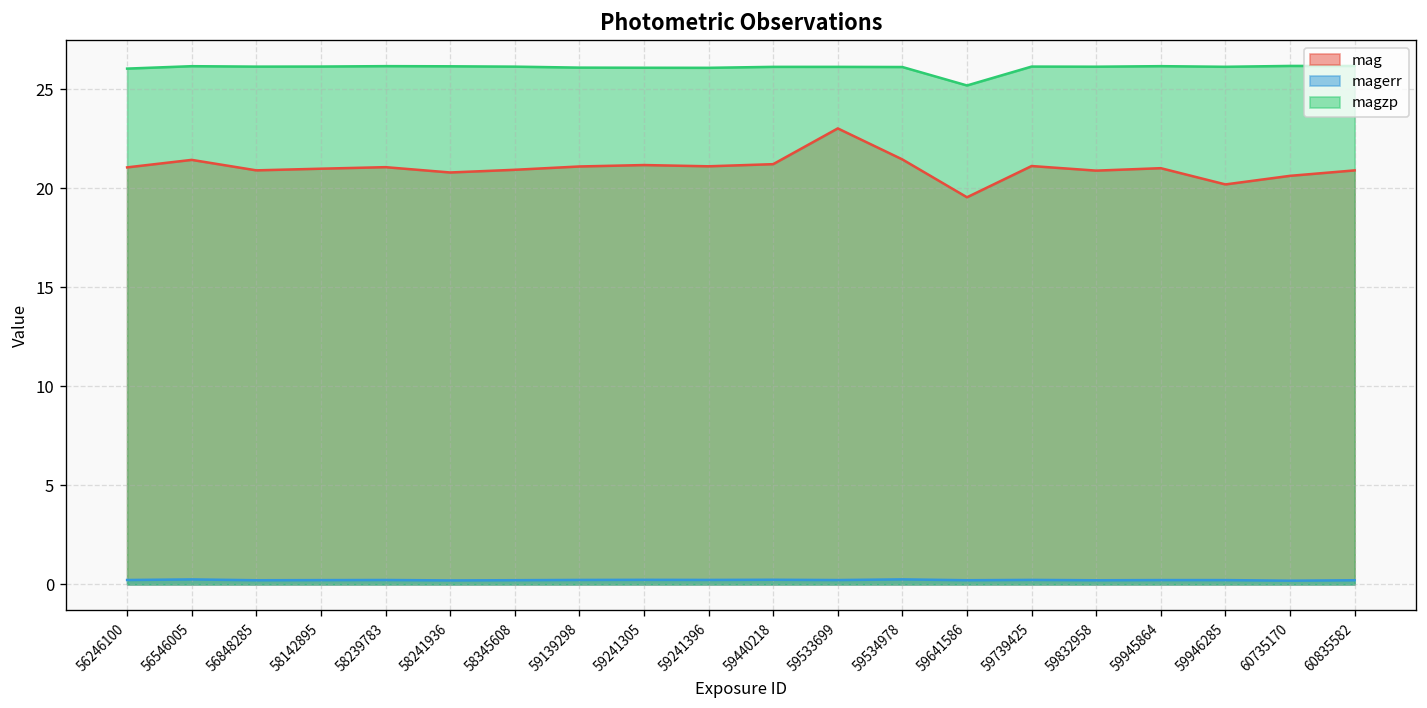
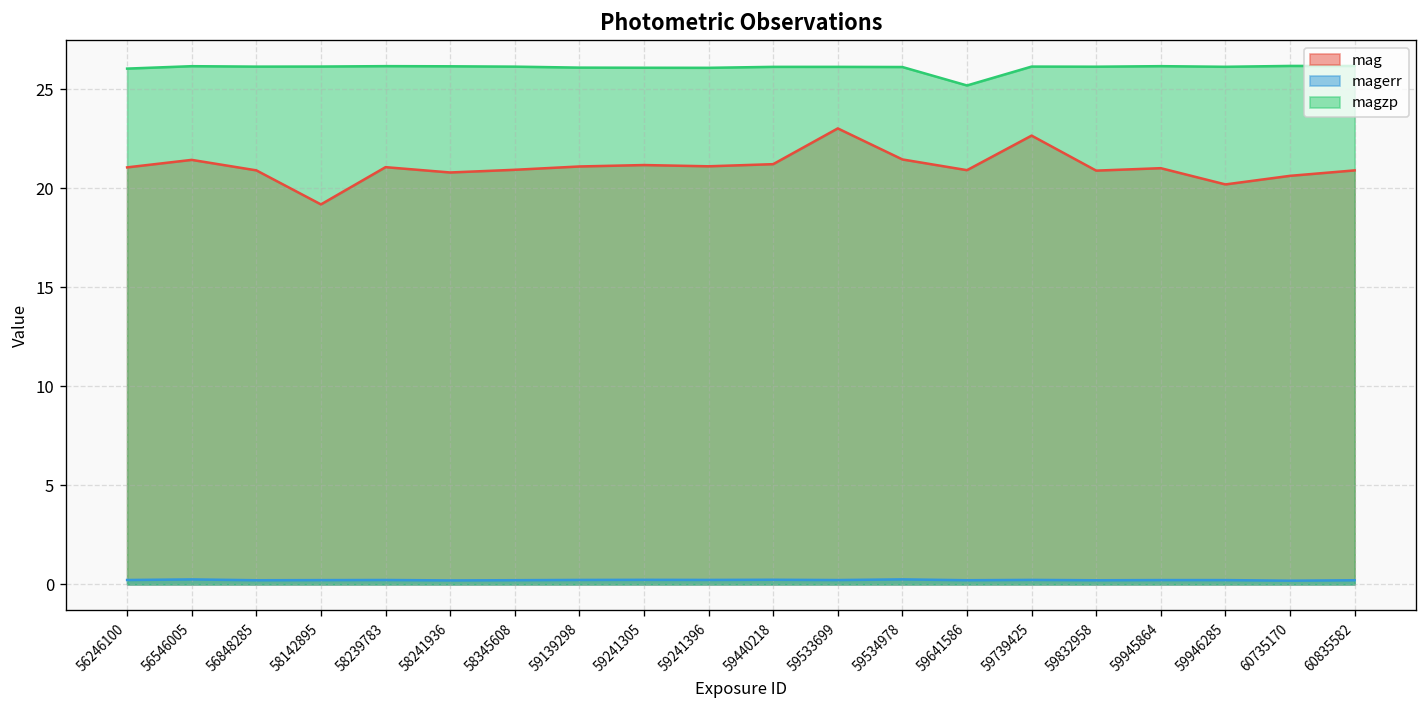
mag, 58142895: 21.0 -> 19.2
mag, 59641586: 19.5 -> 20.9
mag, 59739425: 21.1 -> 22.7
